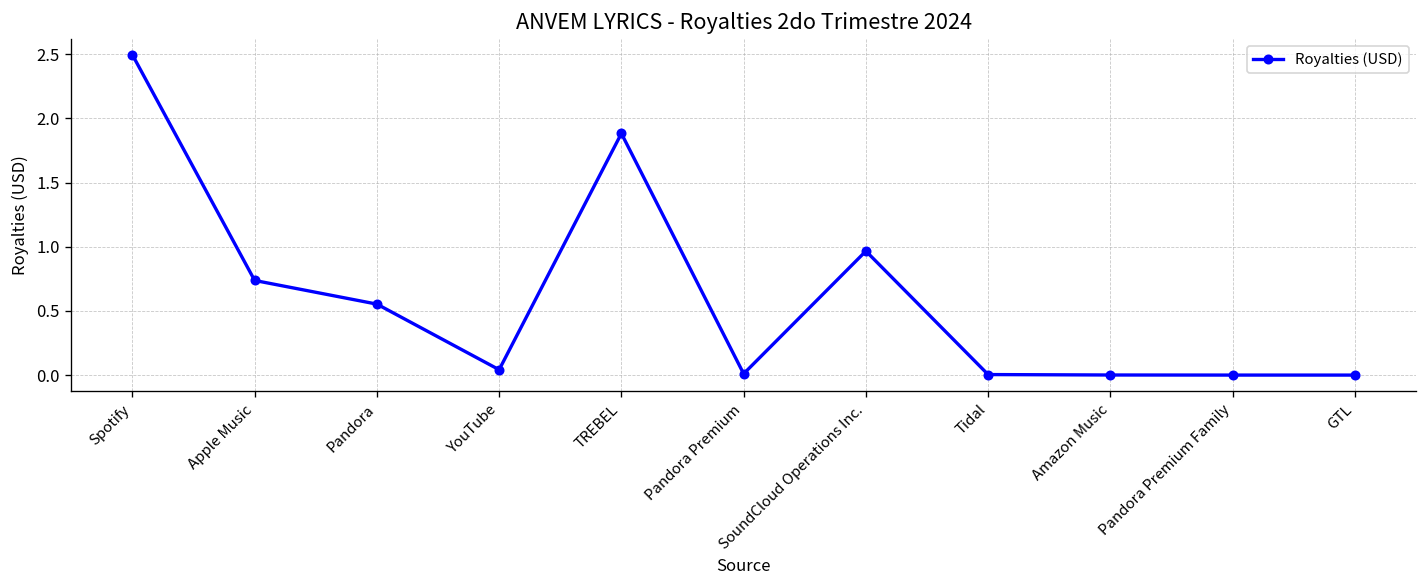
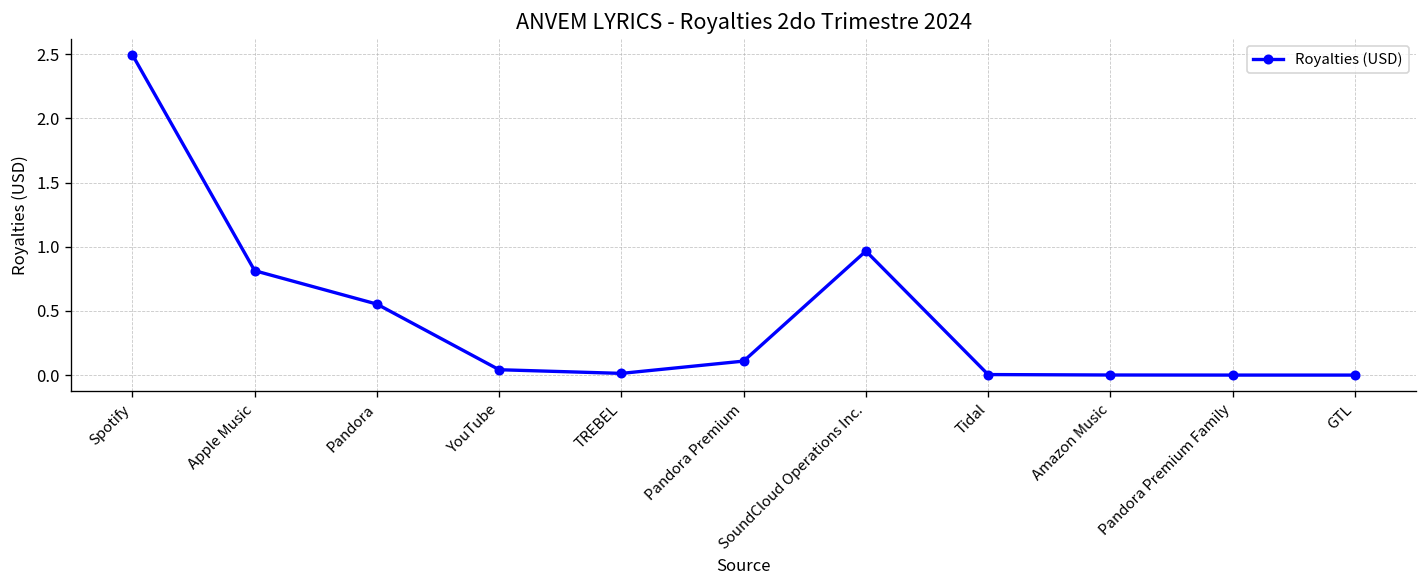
Apple Music: 0.74 -> 0.81
TREBEL: 1.88 -> 0.01
Pandora Premium: 0.01 -> 0.11
